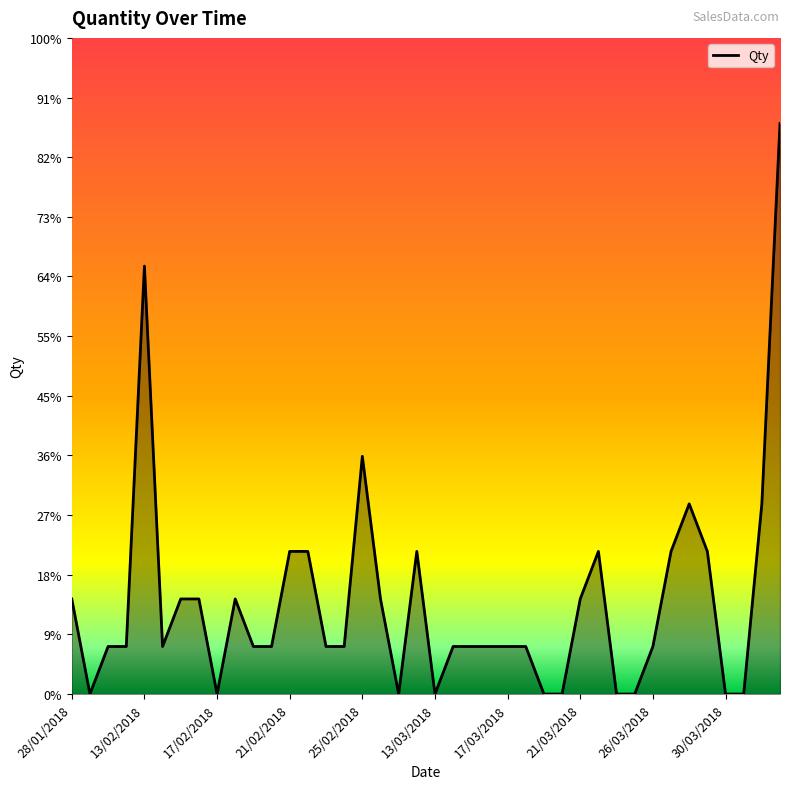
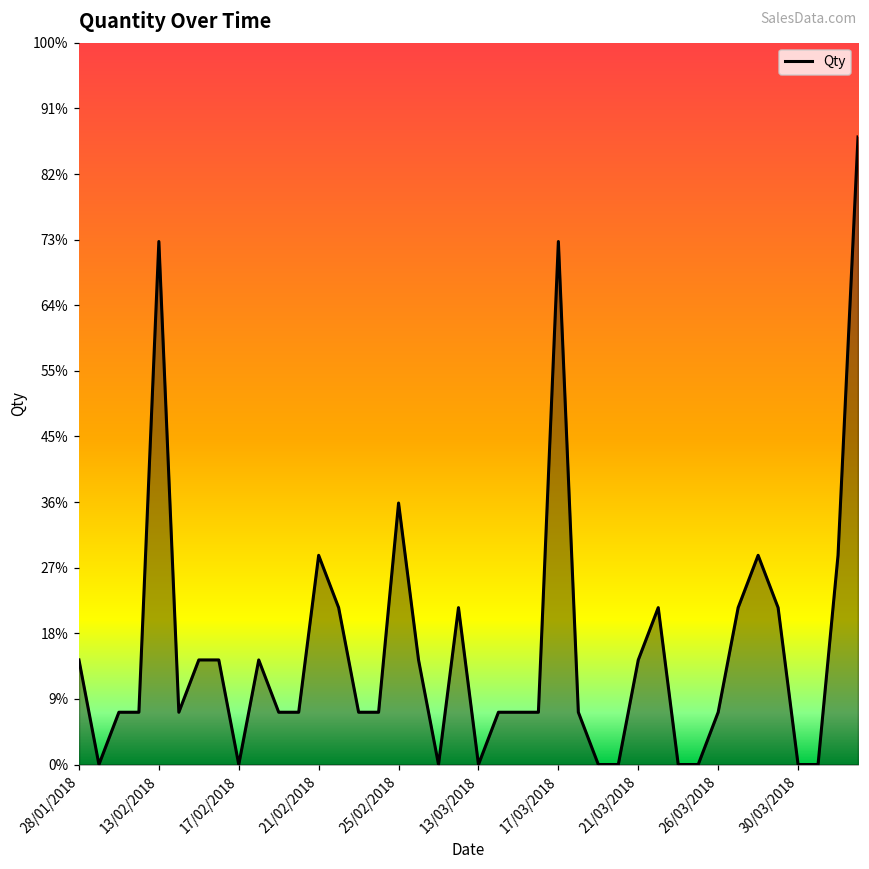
13/02/2018: 65% -> 72%
21/02/2018: 22% -> 29%
17/03/2018: 7% -> 72%
